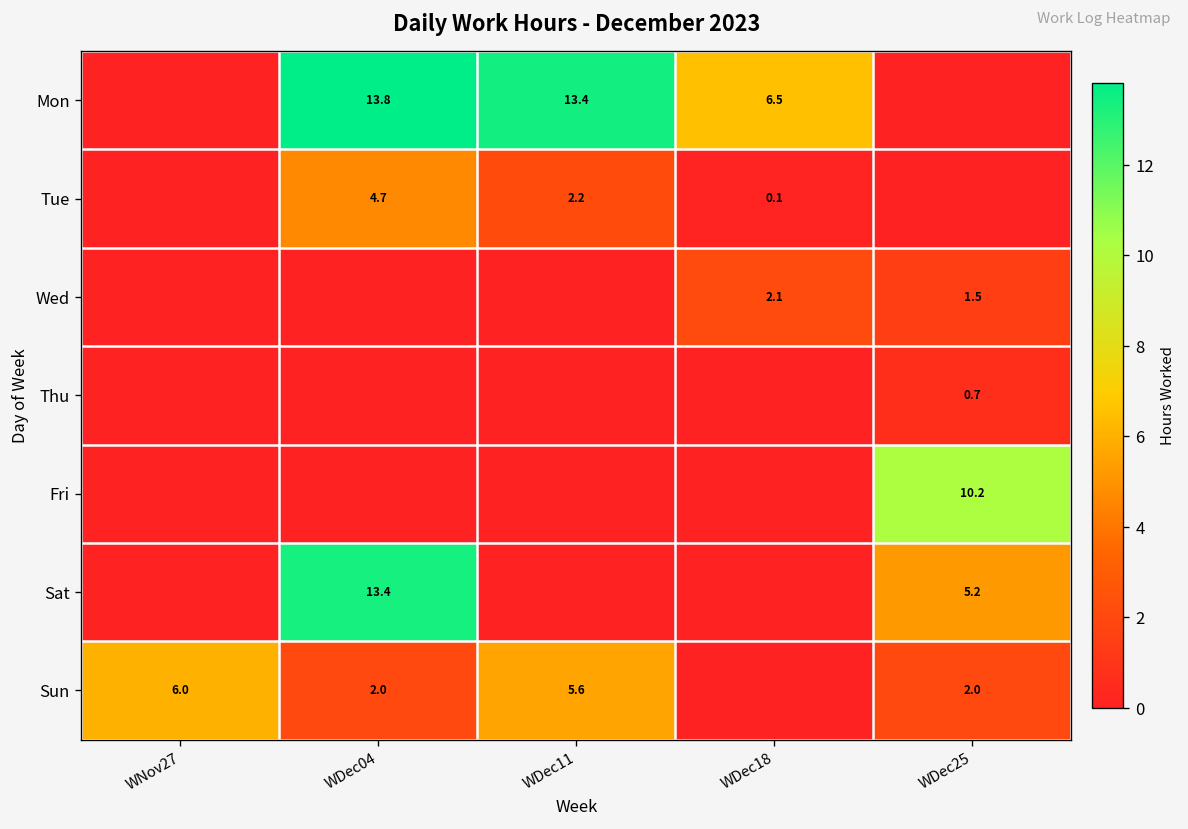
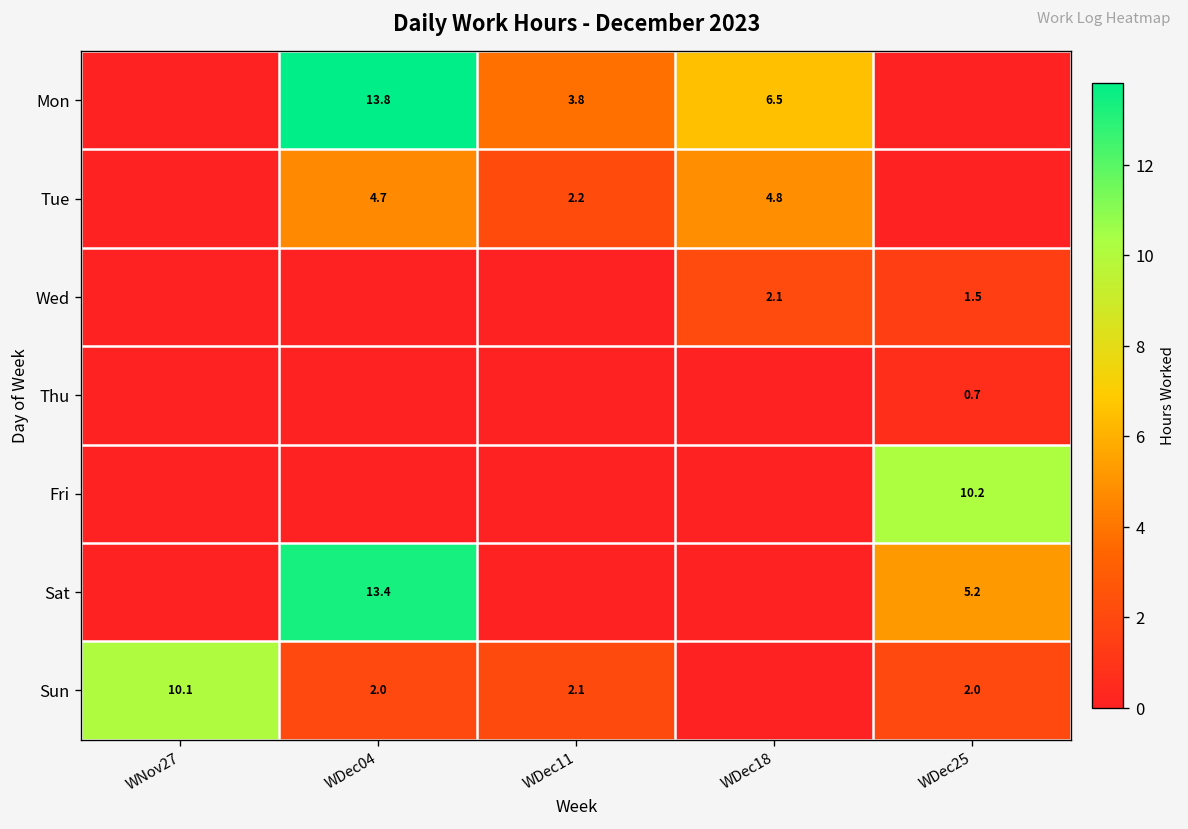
Mon, WDec11: 13.4 -> 3.8
Tue, WDec18: 0.1 -> 4.8
Sun, WNov27: 6.0 -> 10.1
Sun, WDec11: 5.6 -> 2.1
